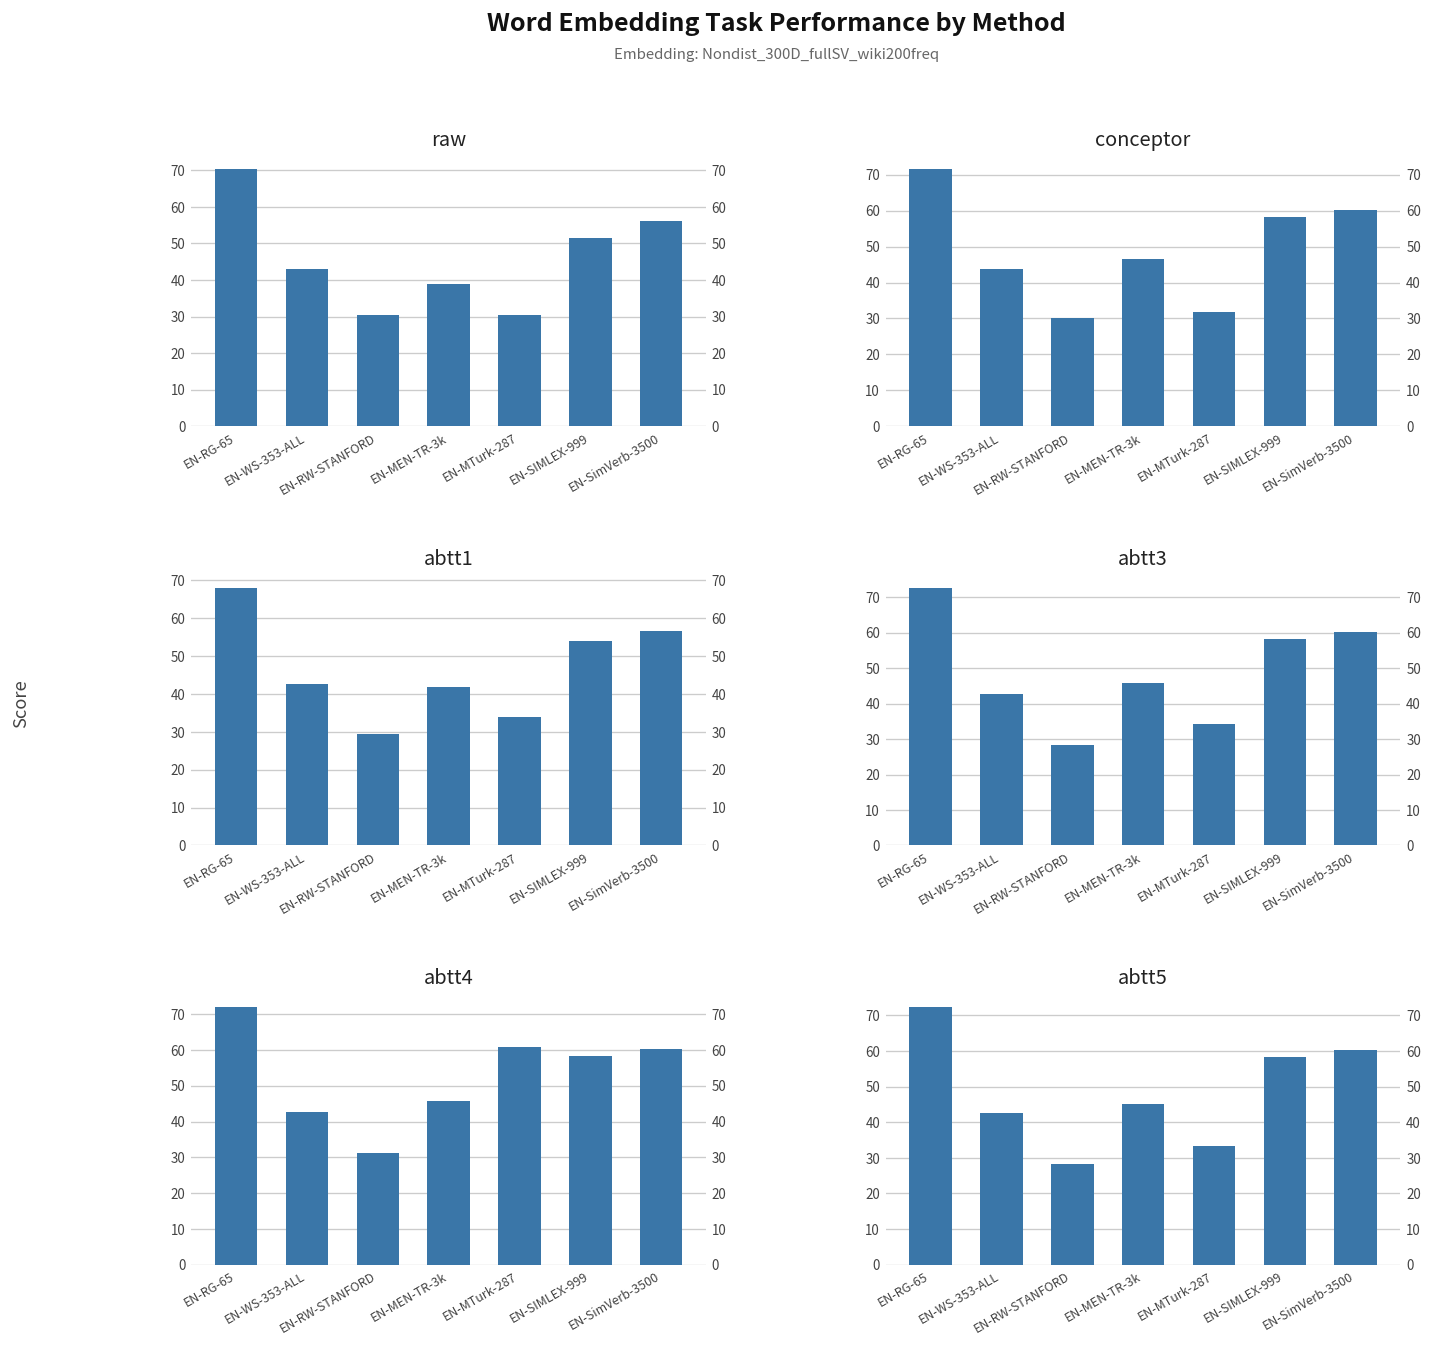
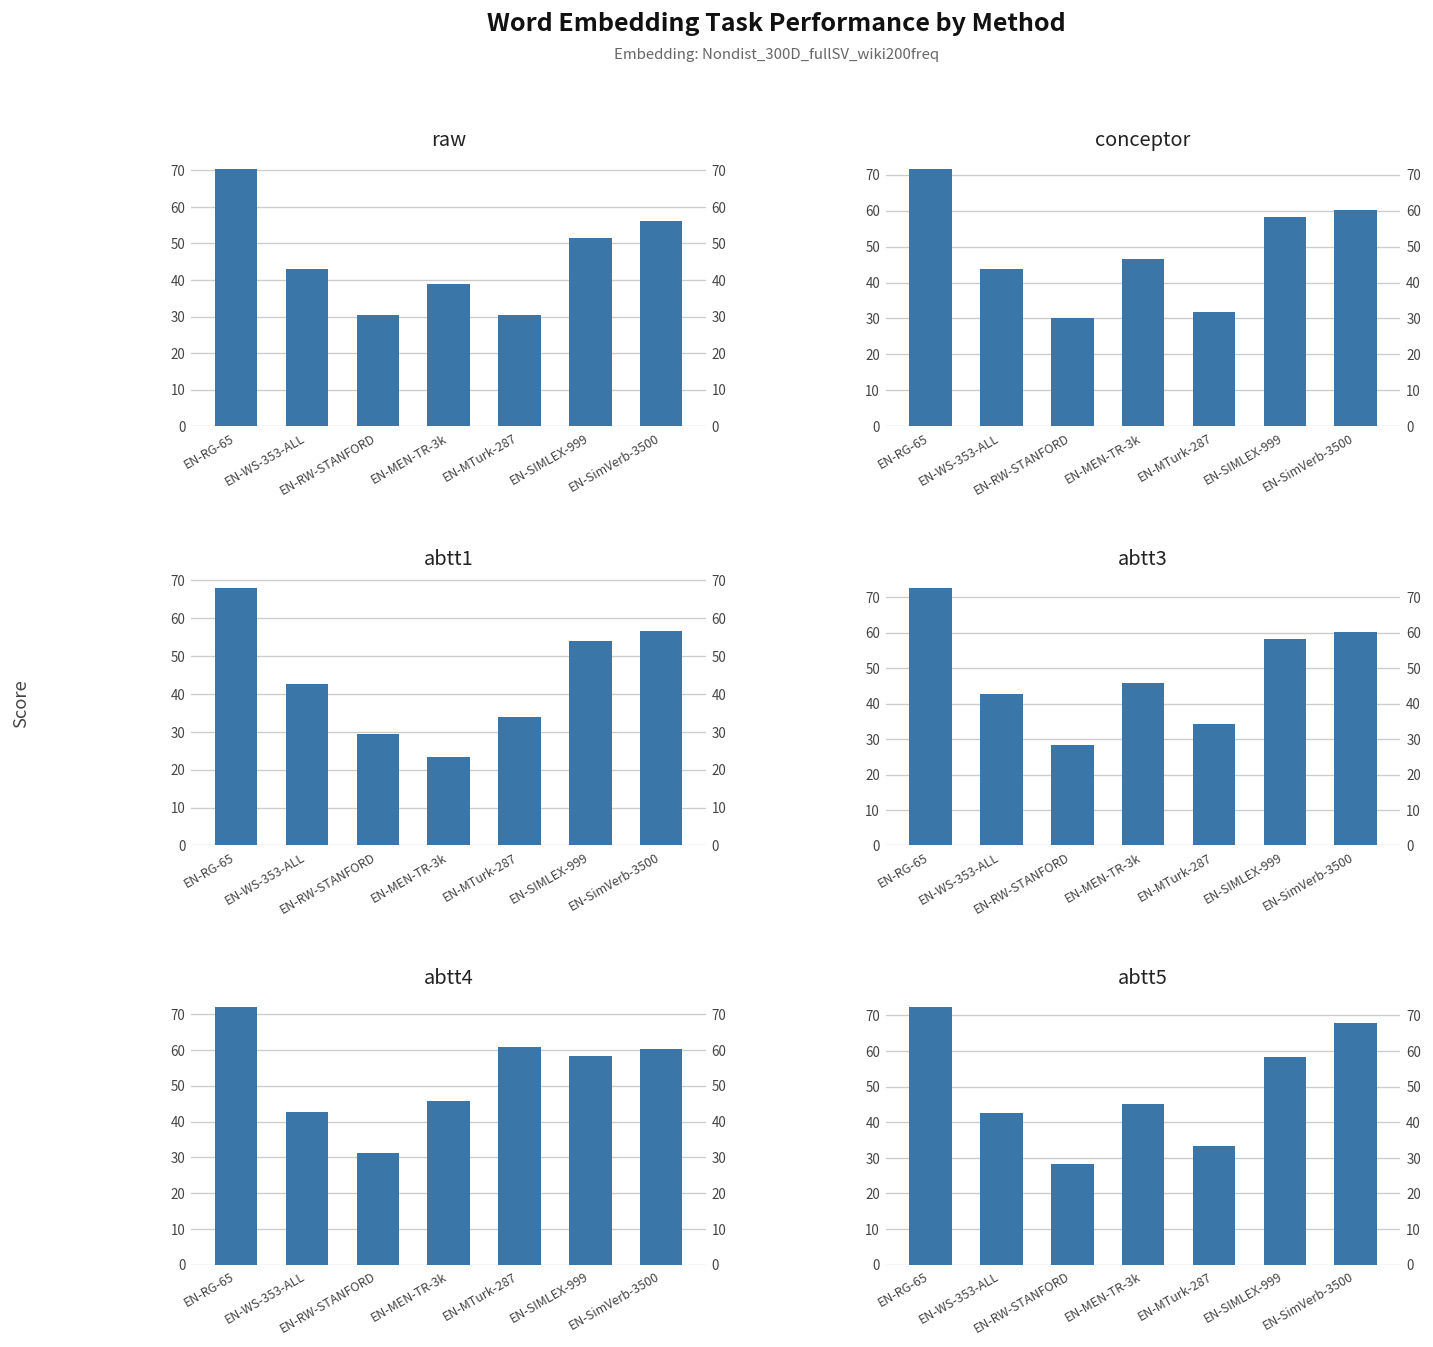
abtt1, EN-MEN-TR-3k: 42 -> 23
abtt5, EN-SimVerb-3500: 60 -> 68
